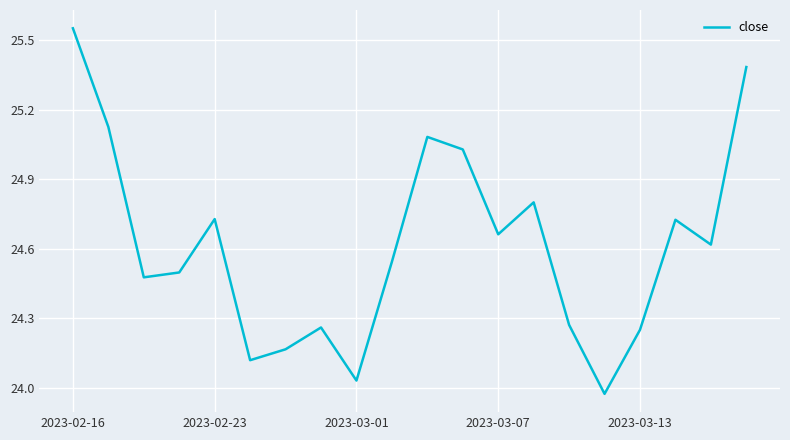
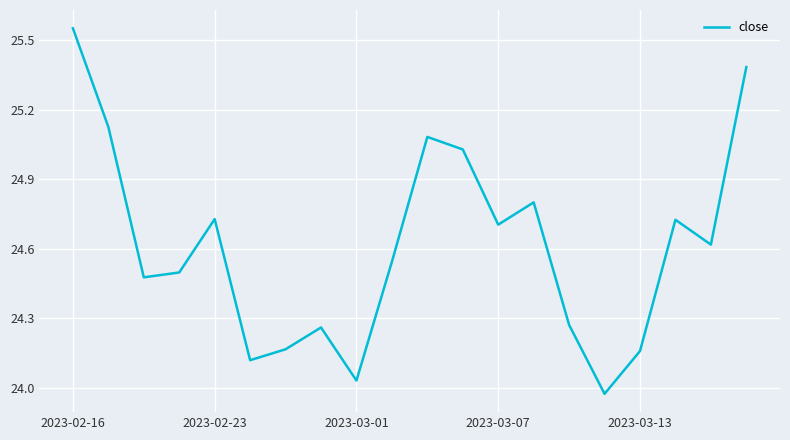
2023-03-07: 24.66 -> 24.70
2023-03-13: 24.25 -> 24.16
